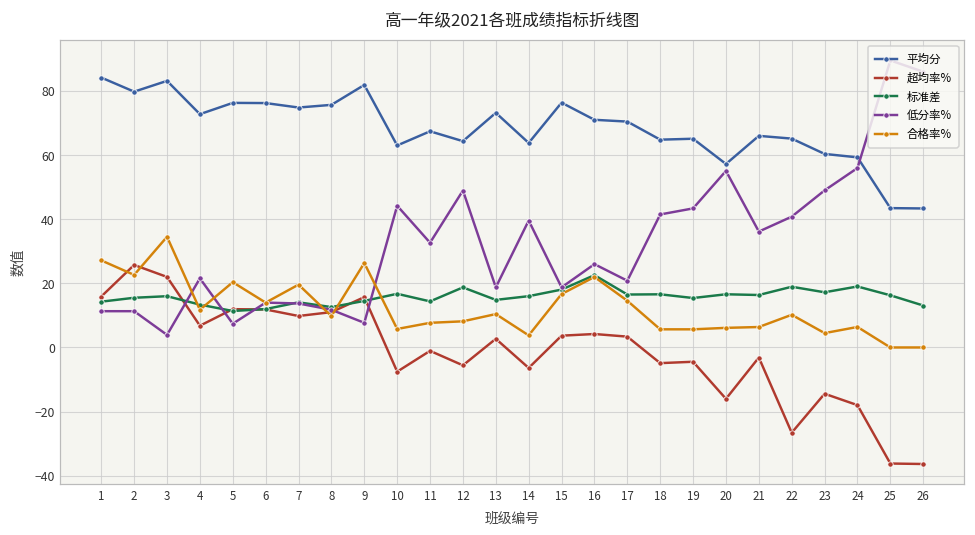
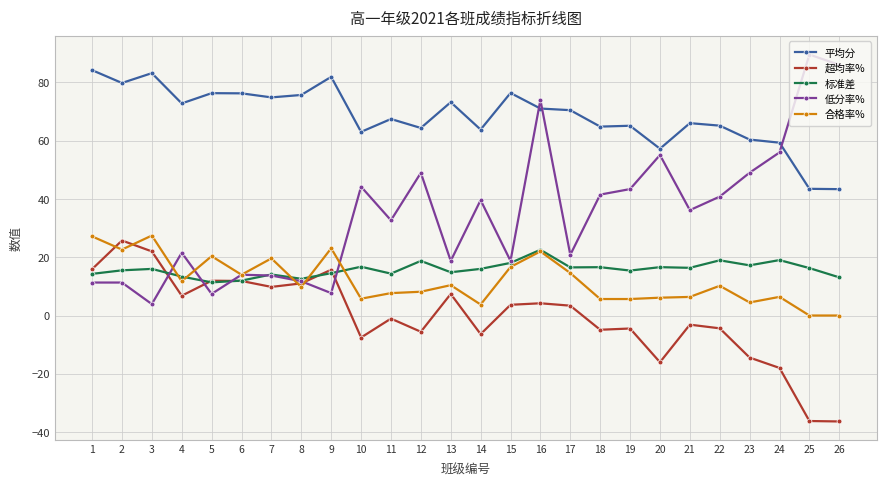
合格率%, 3: 35 -> 27
合格率%, 9: 26 -> 23
超均率%, 13: 3 -> 7
低分率%, 16: 26 -> 74
超均率%, 22: -27 -> -4
